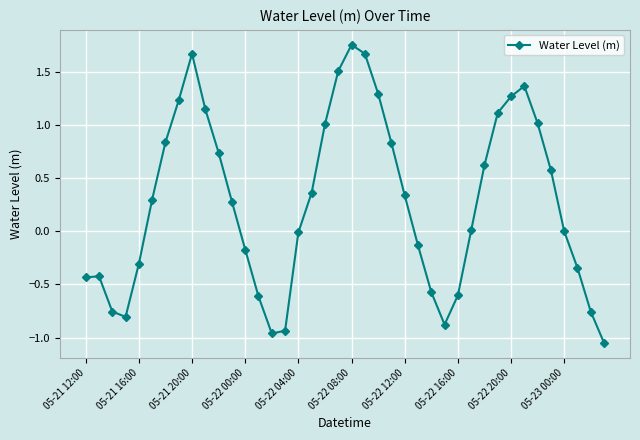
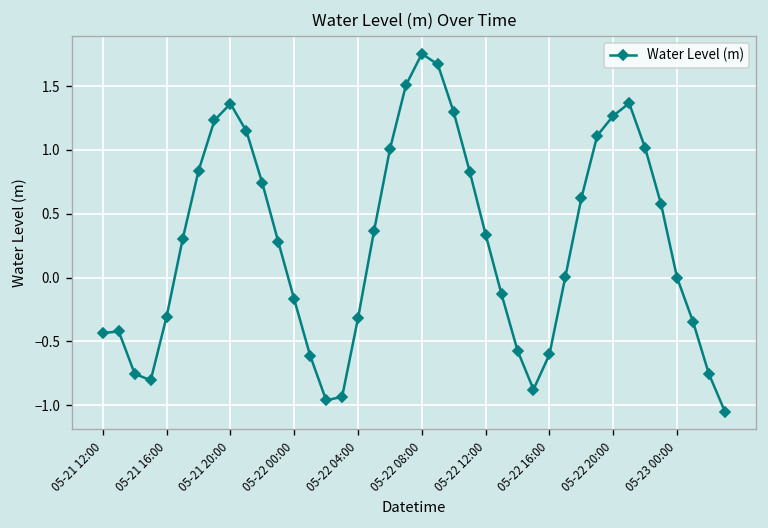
05-21 20:00: 1.67 -> 1.36
05-22 04:00: -0.01 -> -0.32
